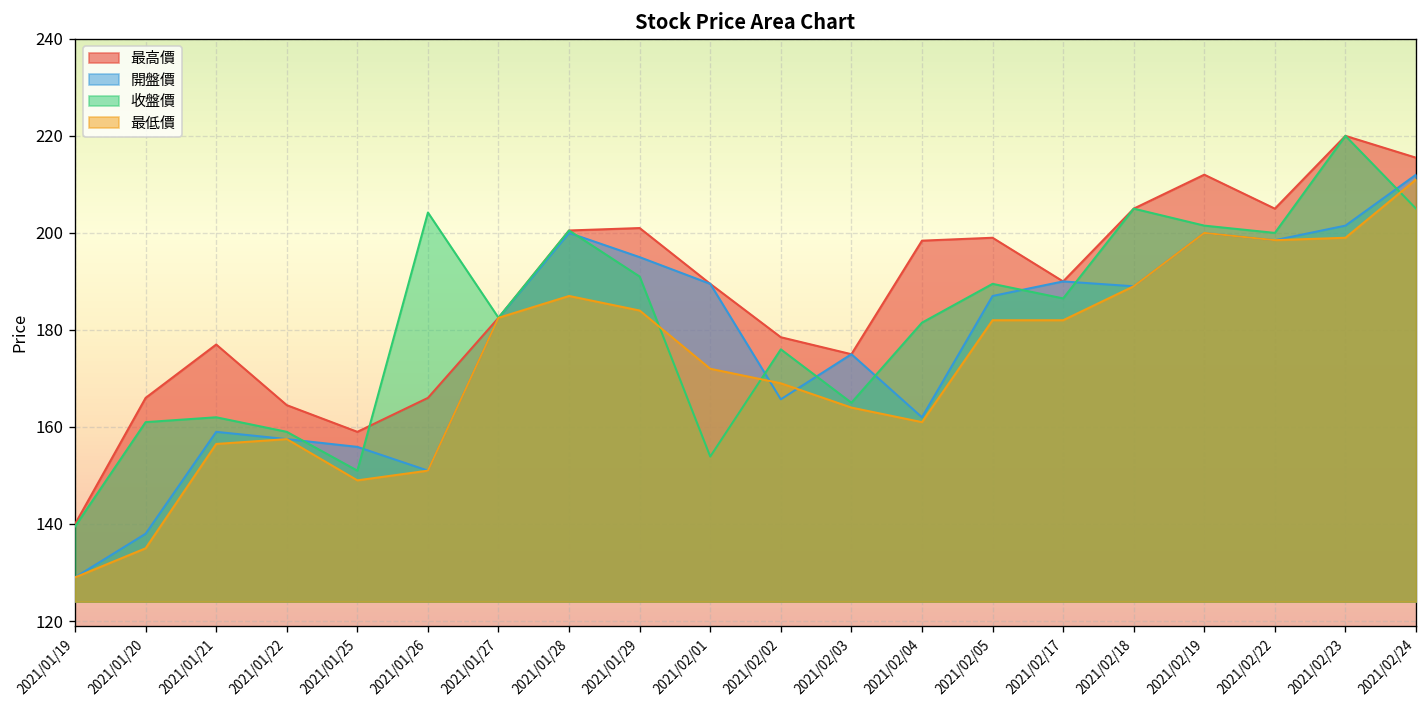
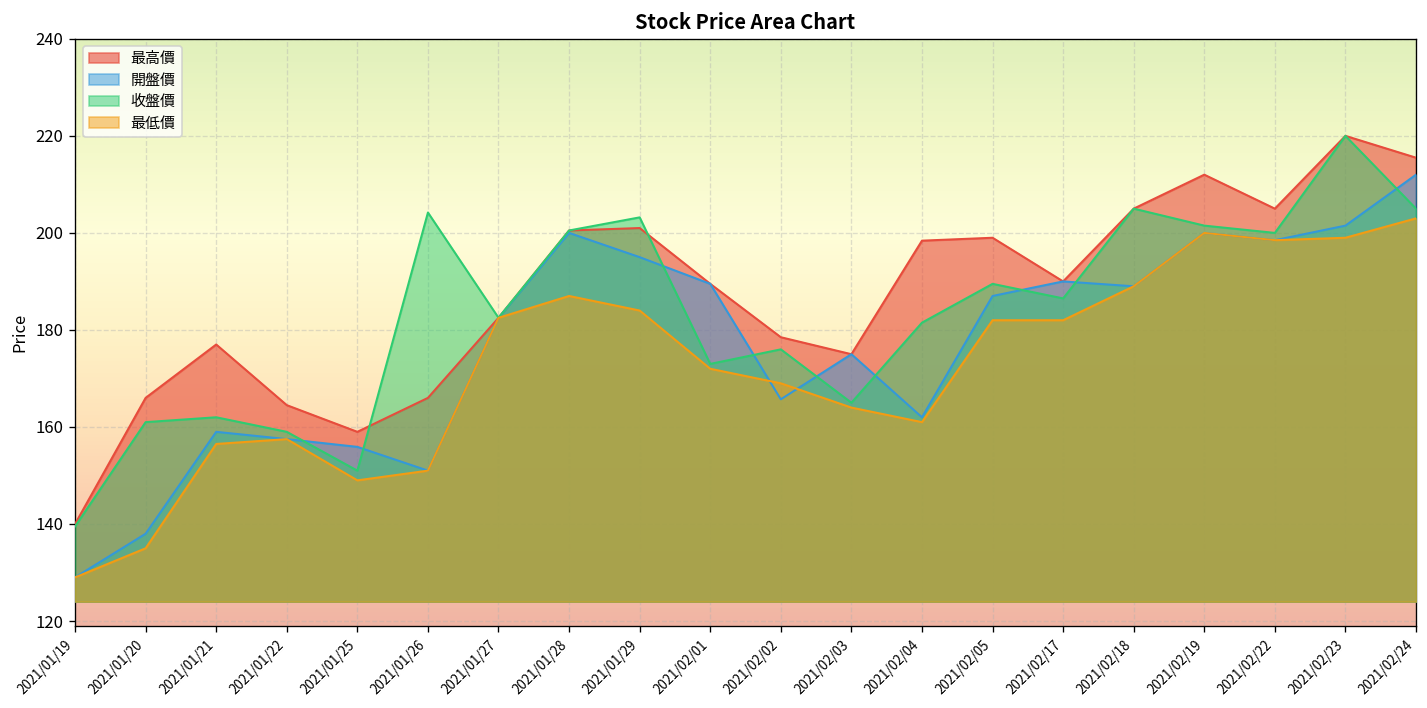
收盤價, 2021/01/29: 191 -> 203
收盤價, 2021/02/01: 154 -> 173
最低價, 2021/02/24: 211 -> 203
